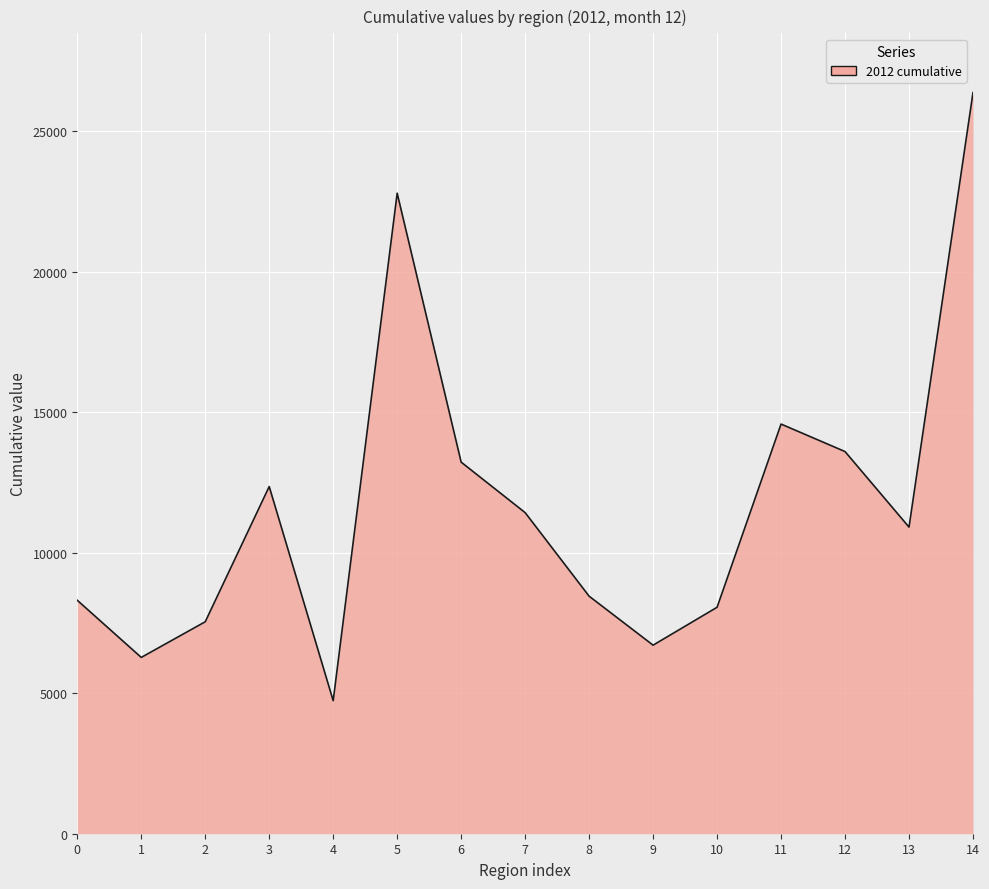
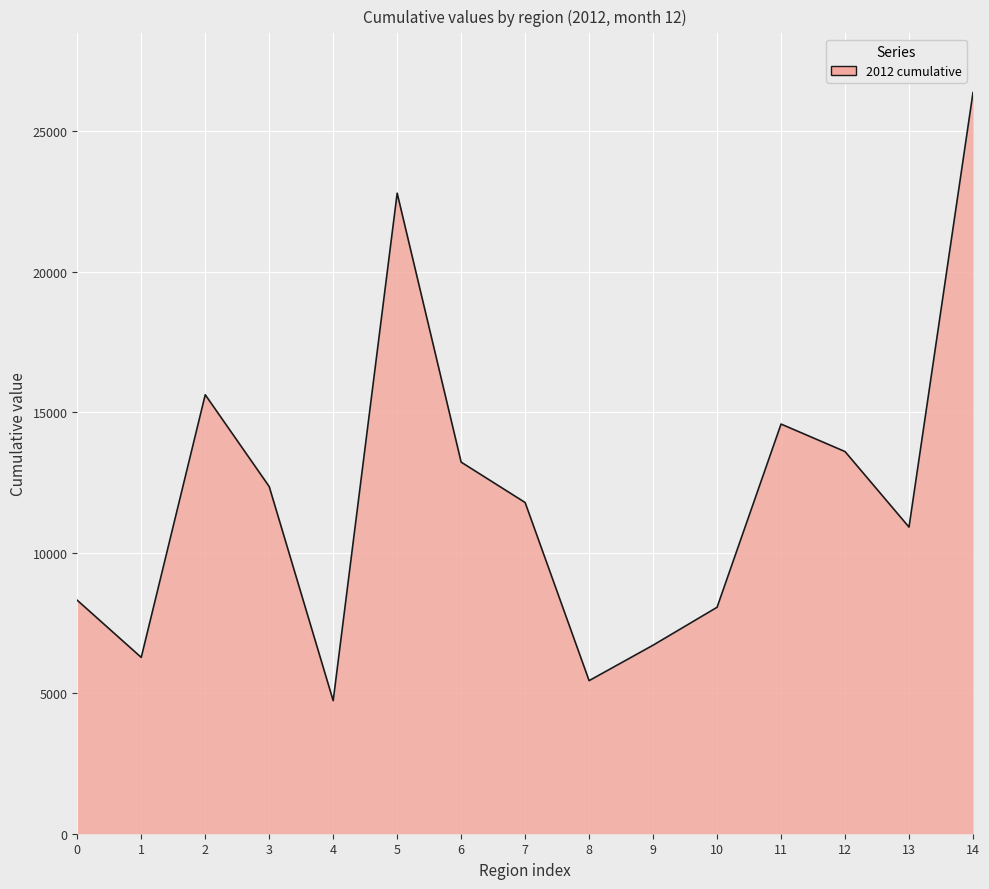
2: 7500 -> 15600
7: 11400 -> 11800
8: 8500 -> 5400
